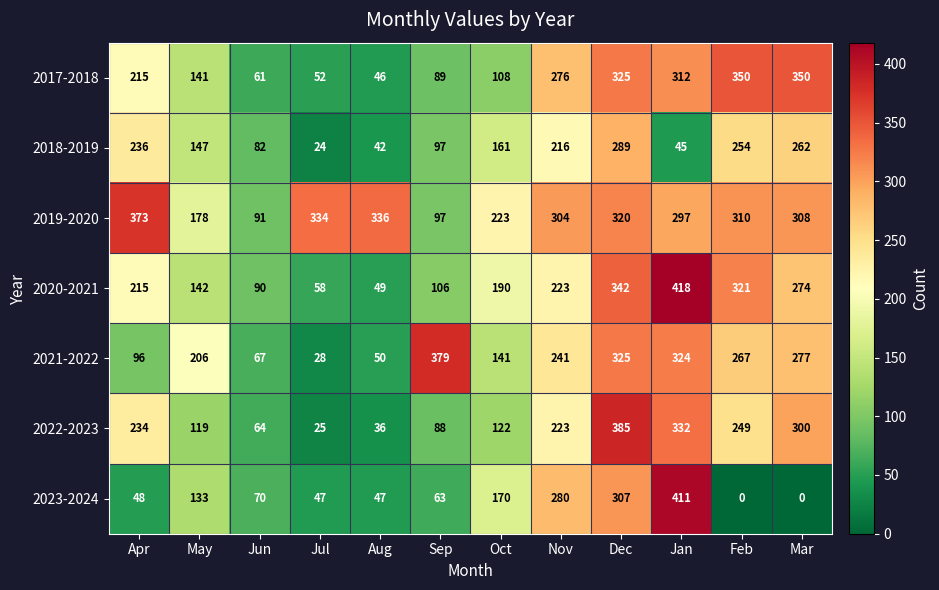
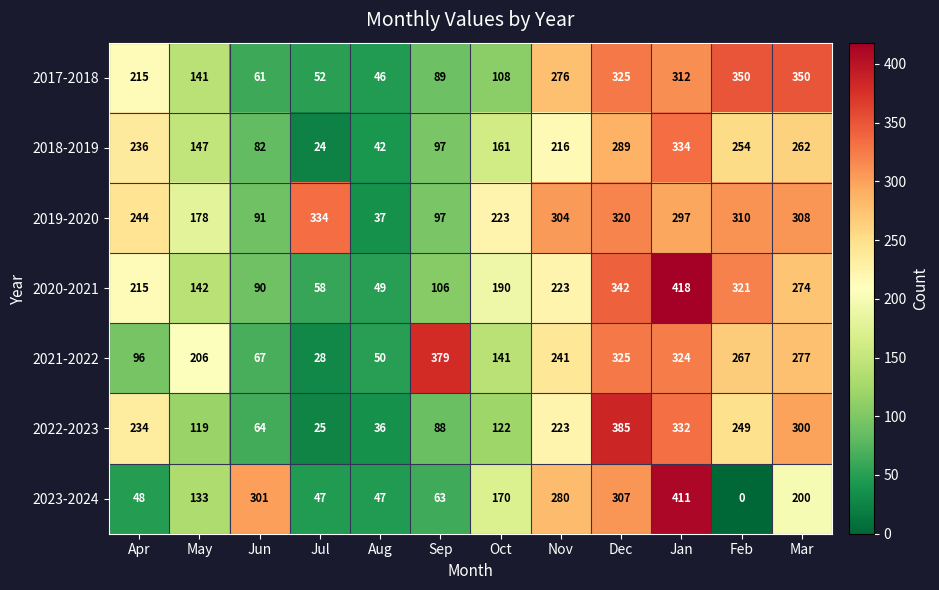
2018-2019, Jan: 45 -> 334
2019-2020, Apr: 373 -> 244
2019-2020, Aug: 336 -> 37
2023-2024, Jun: 70 -> 301
2023-2024, Mar: 0 -> 200
